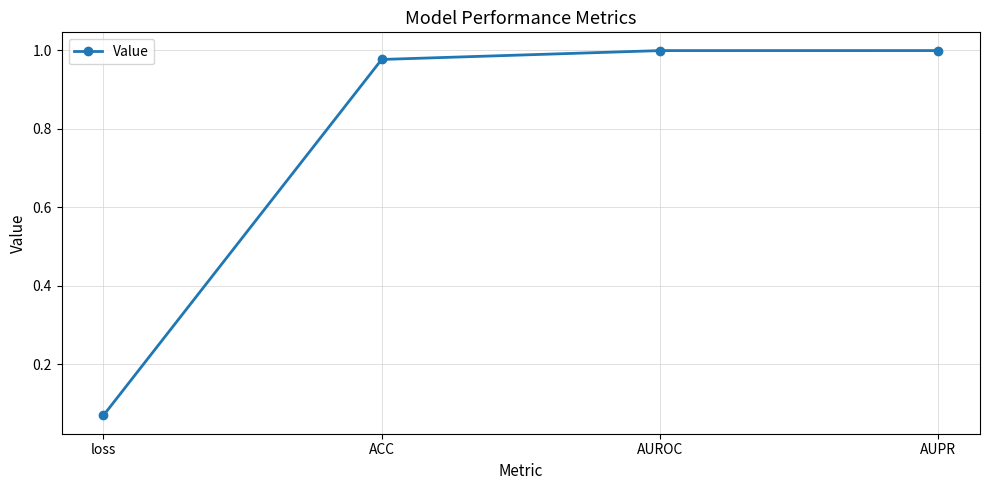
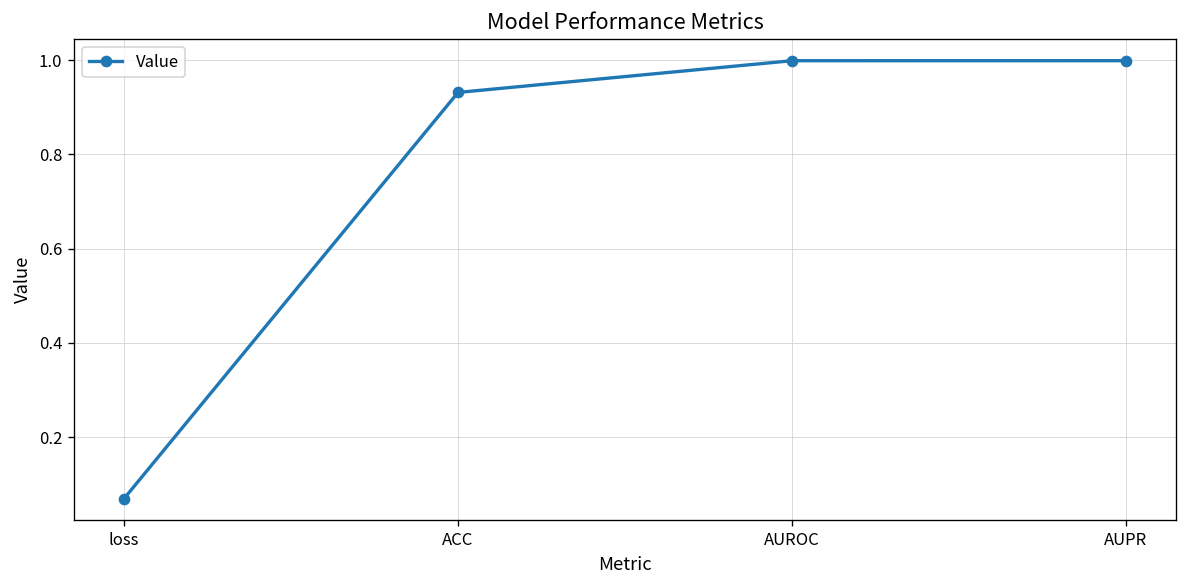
ACC: 0.98 -> 0.93
